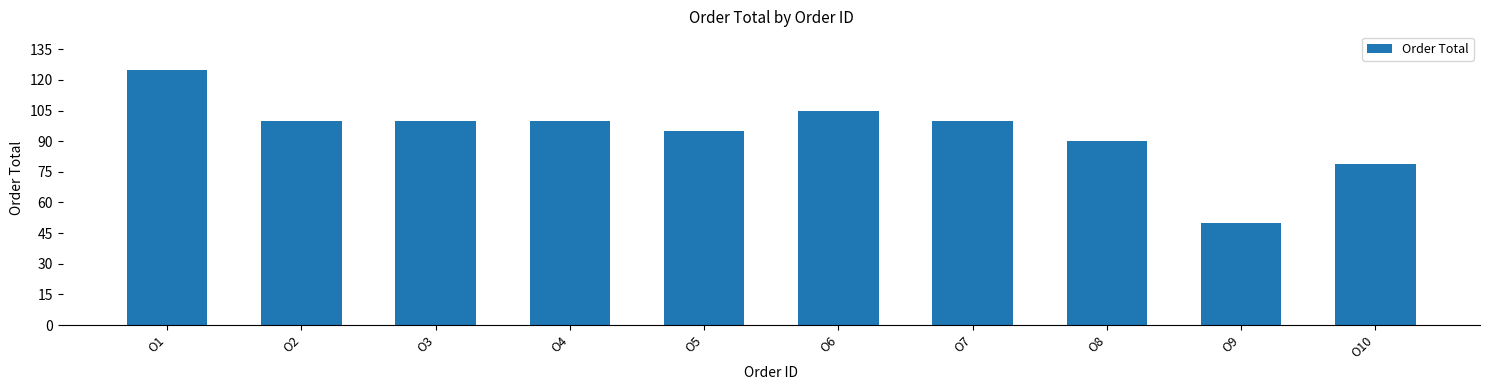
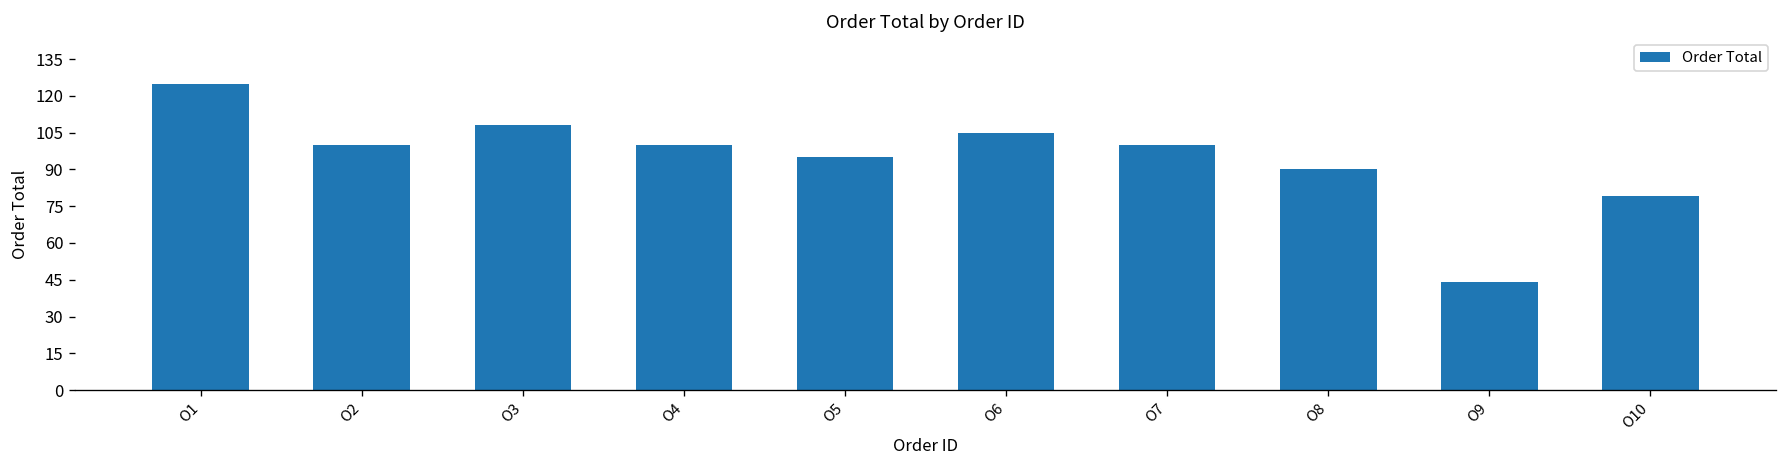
O3: 100 -> 108
O9: 50 -> 44
